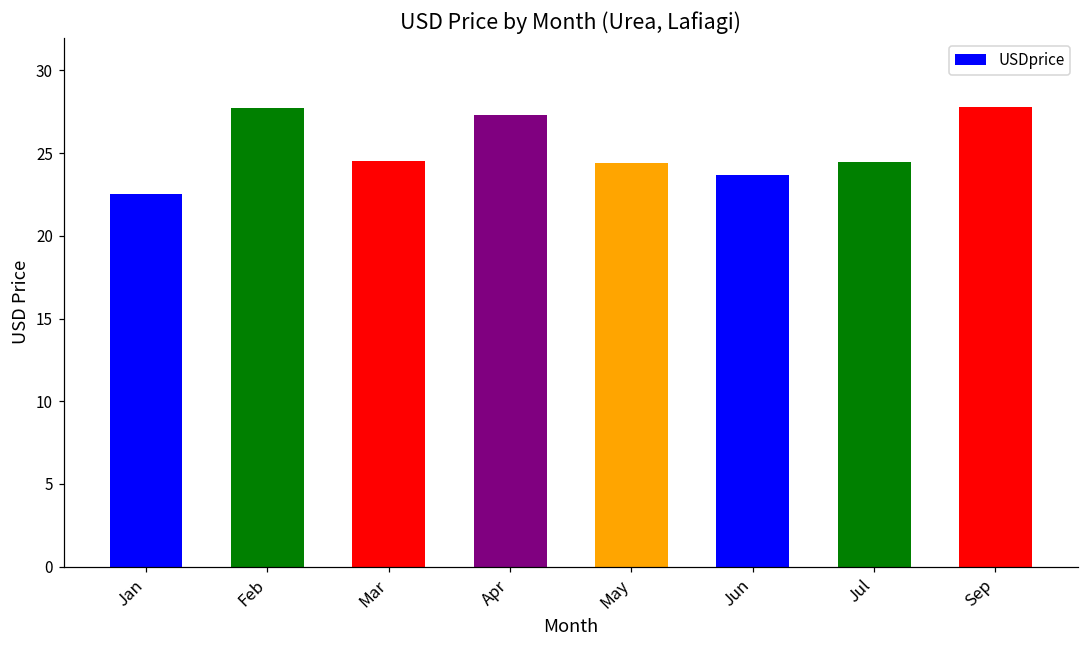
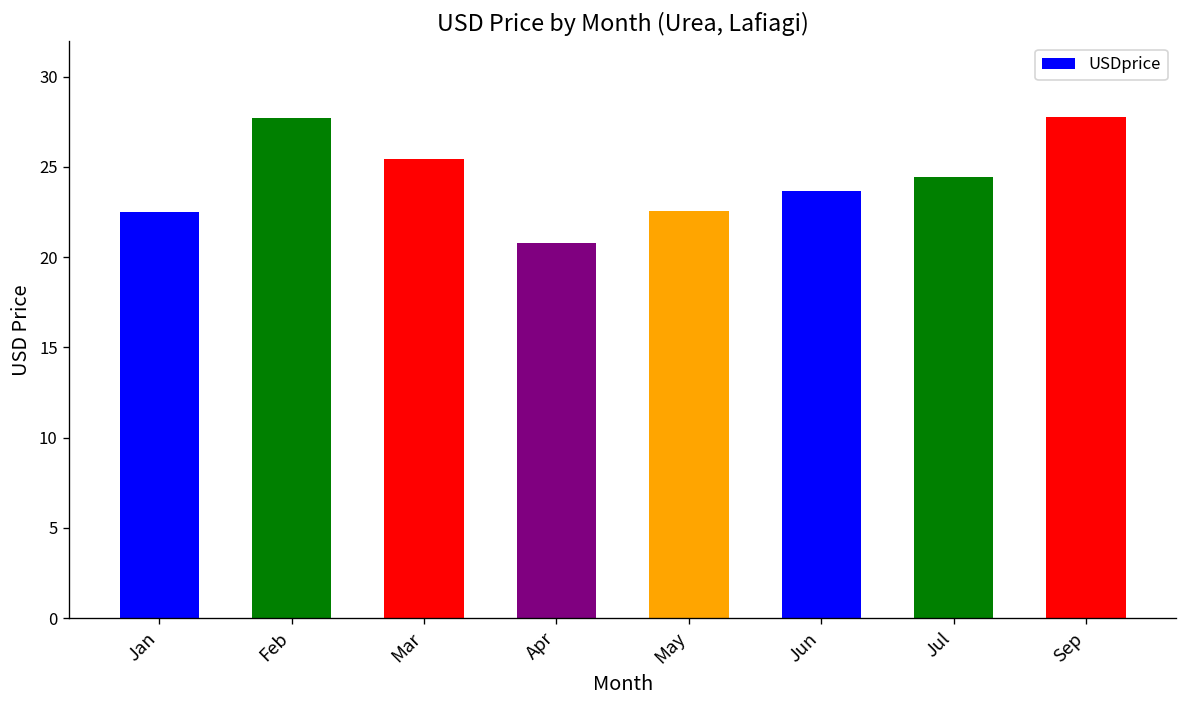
Mar: 24.5 -> 25.5
Apr: 27.3 -> 20.8
May: 24.4 -> 22.6
